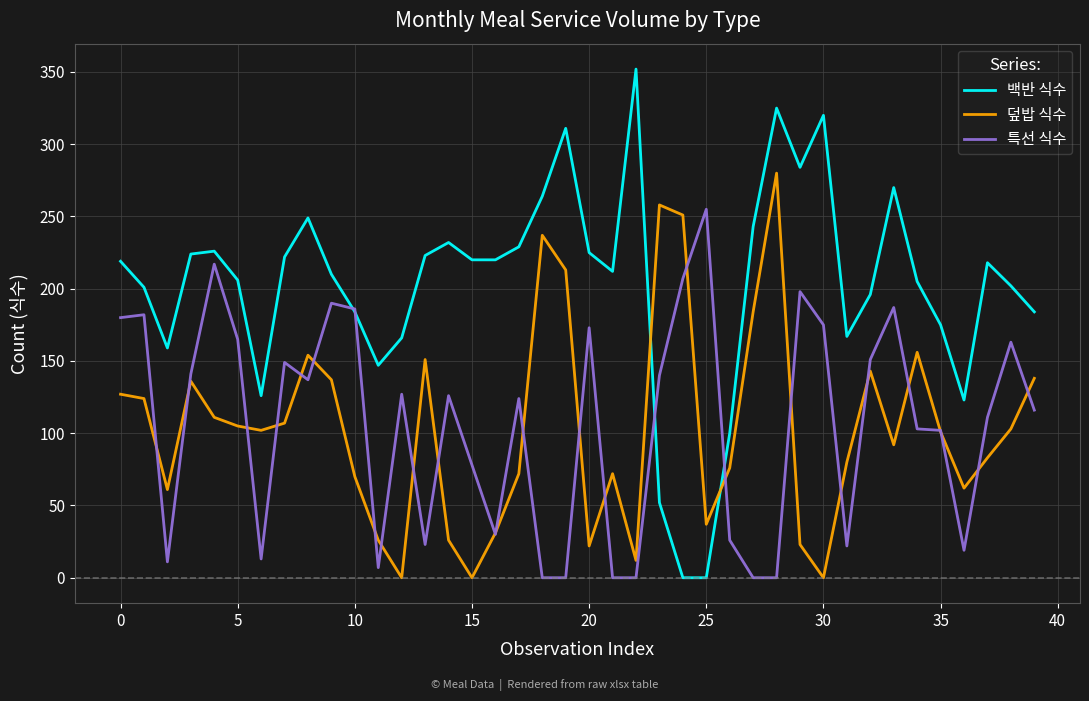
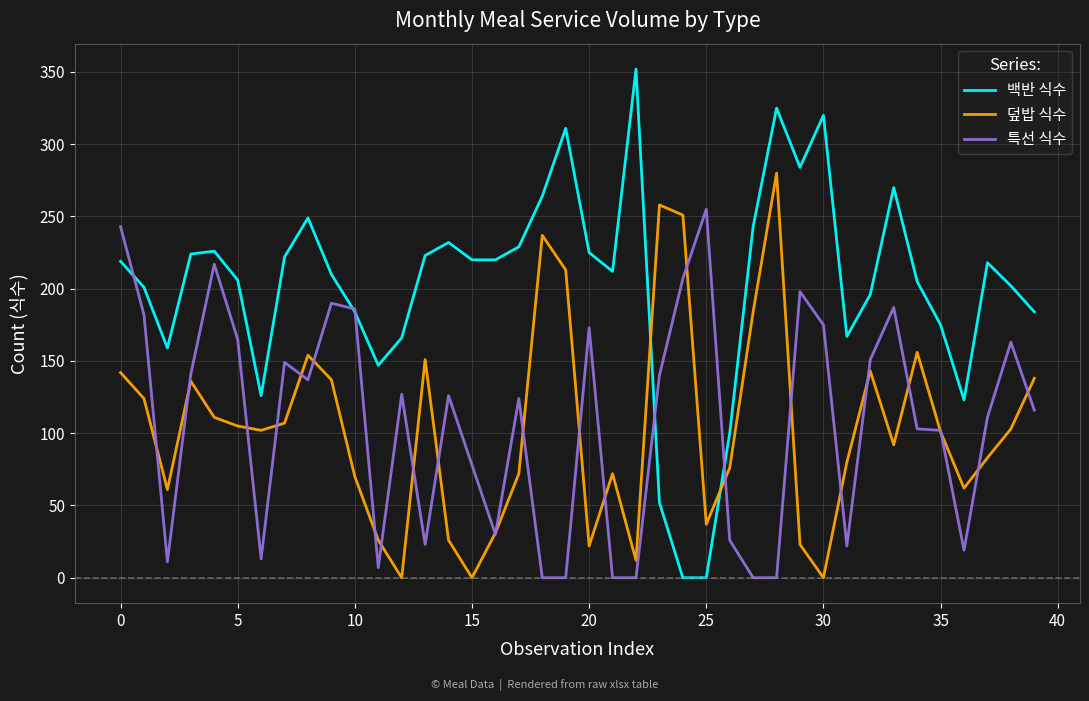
덮밥 식수, 0: 127 -> 142
특선 식수, 0: 180 -> 243
